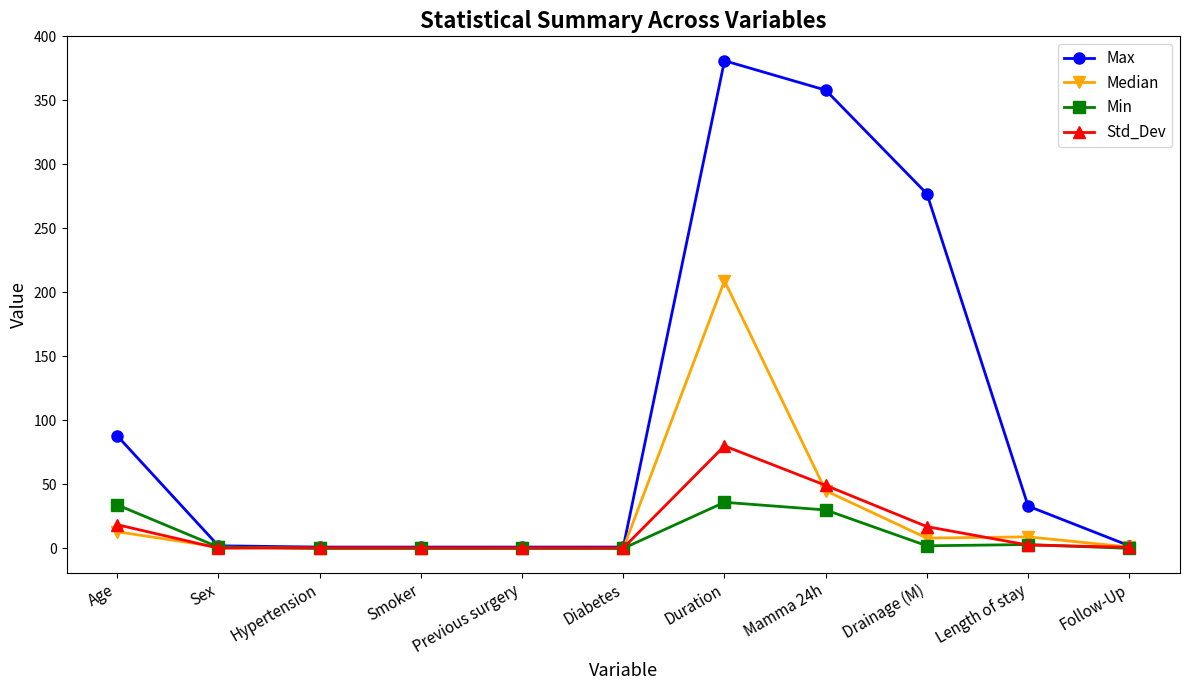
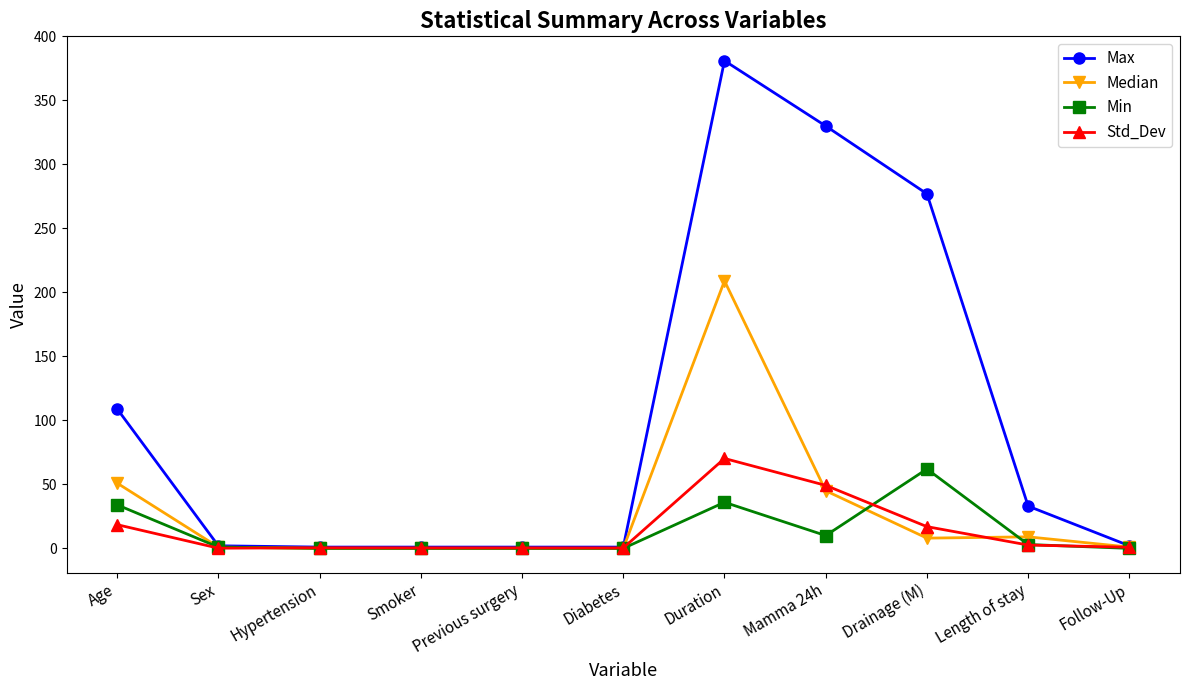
Max, Age: 88 -> 109
Median, Age: 13 -> 51
Std_Dev, Duration: 80 -> 70
Max, Mamma 24h: 358 -> 330
Min, Mamma 24h: 30 -> 10
Min, Drainage (M): 2 -> 62
